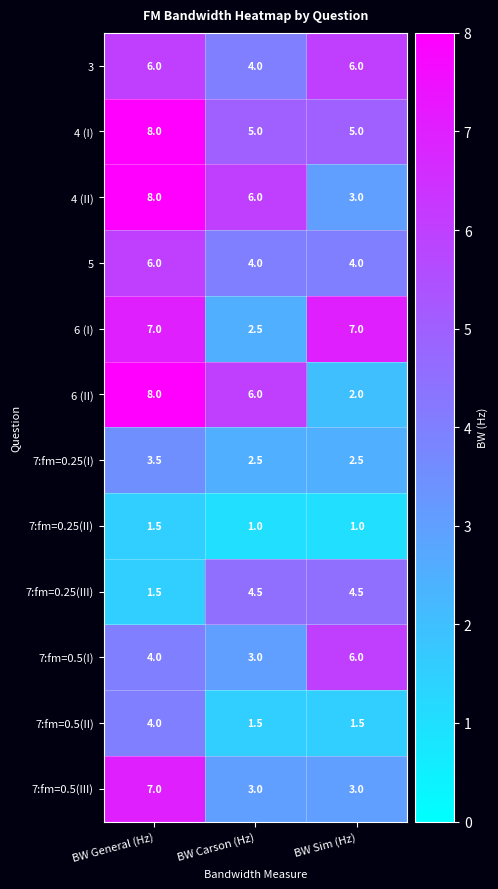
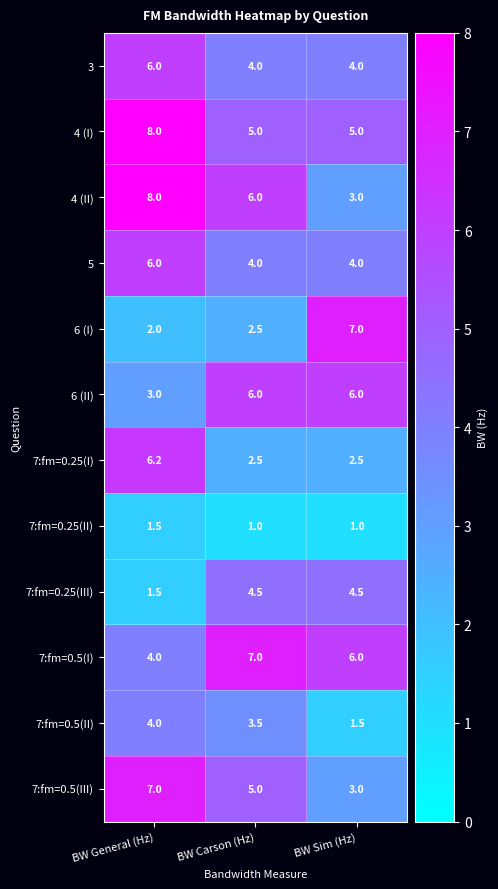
3, BW Sim (Hz): 6.0 -> 4.0
6 (I), BW General (Hz): 7.0 -> 2.0
6 (II), BW General (Hz): 8.0 -> 3.0
6 (II), BW Sim (Hz): 2.0 -> 6.0
7:fm=0.25(I), BW General (Hz): 3.5 -> 6.2
7:fm=0.5(I), BW Carson (Hz): 3.0 -> 7.0
7:fm=0.5(II), BW Carson (Hz): 1.5 -> 3.5
7:fm=0.5(III), BW Carson (Hz): 3.0 -> 5.0
